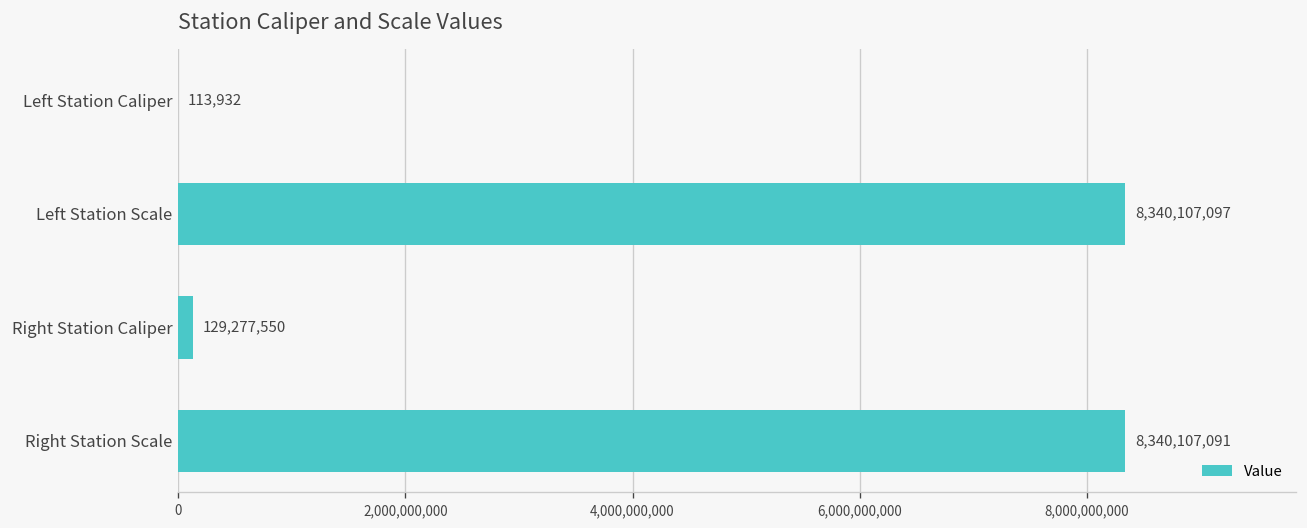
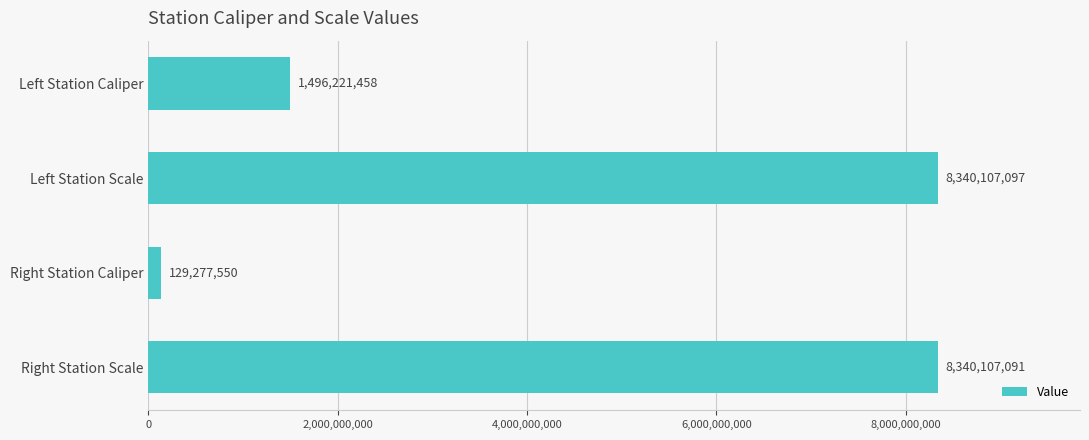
Left Station Caliper: 113,932 -> 1,496,221,458
